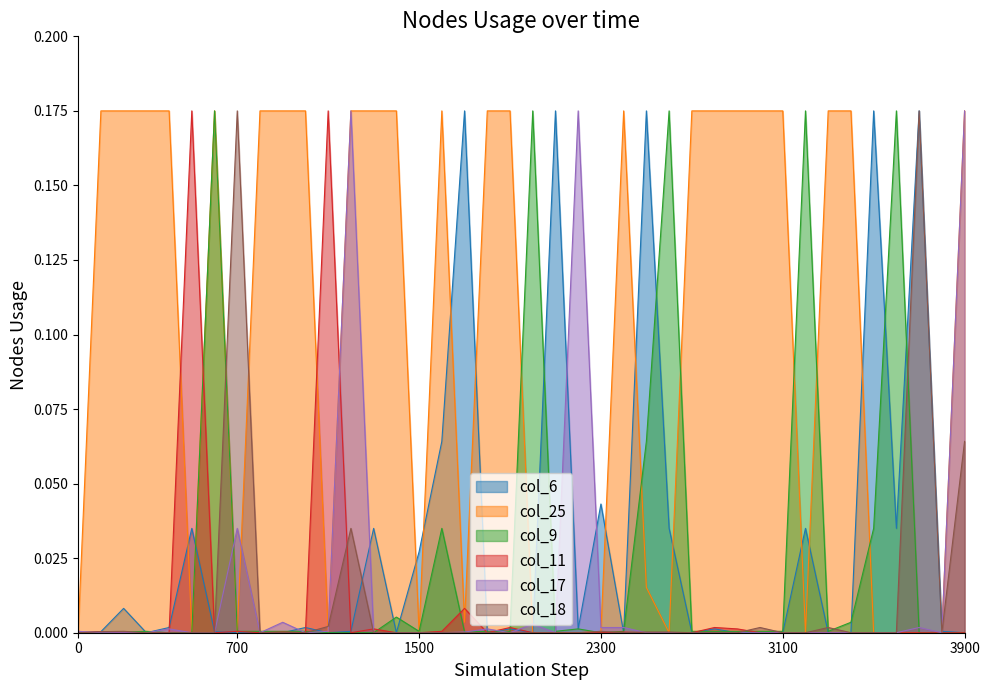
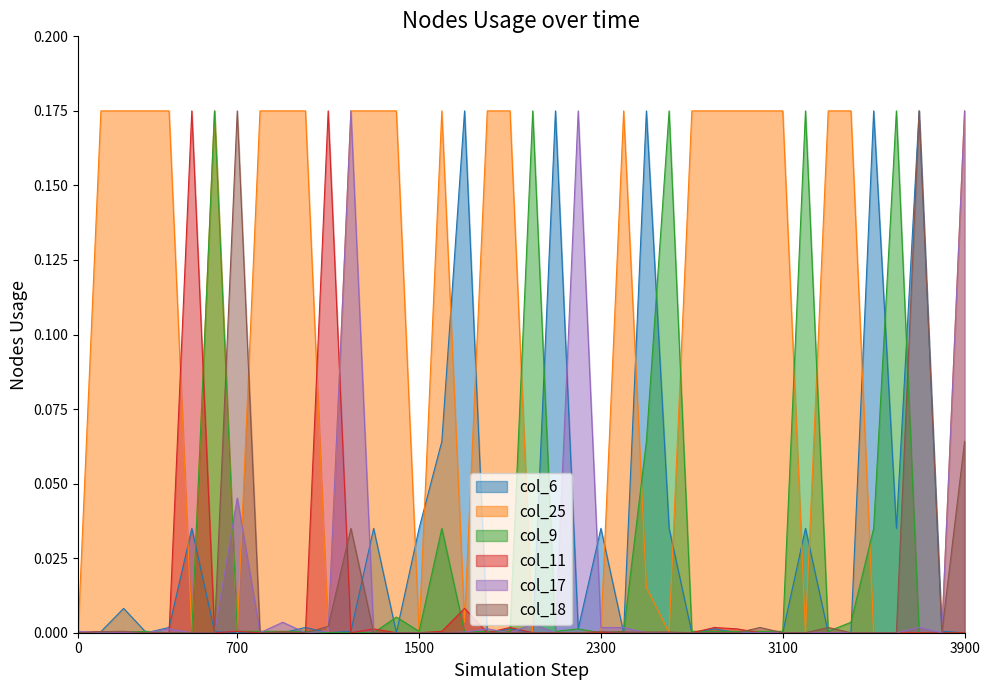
col_17, 700: 0.035 -> 0.045
col_6, 1500: 0.027 -> 0.035
col_6, 2300: 0.043 -> 0.035
